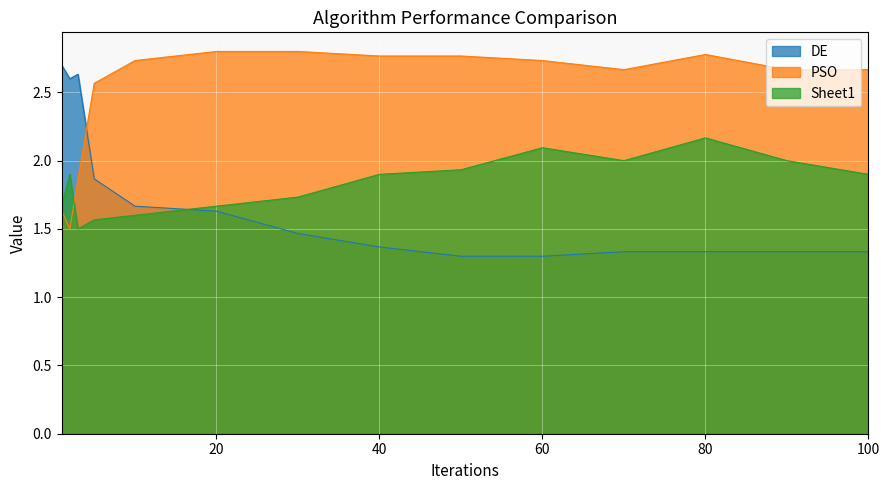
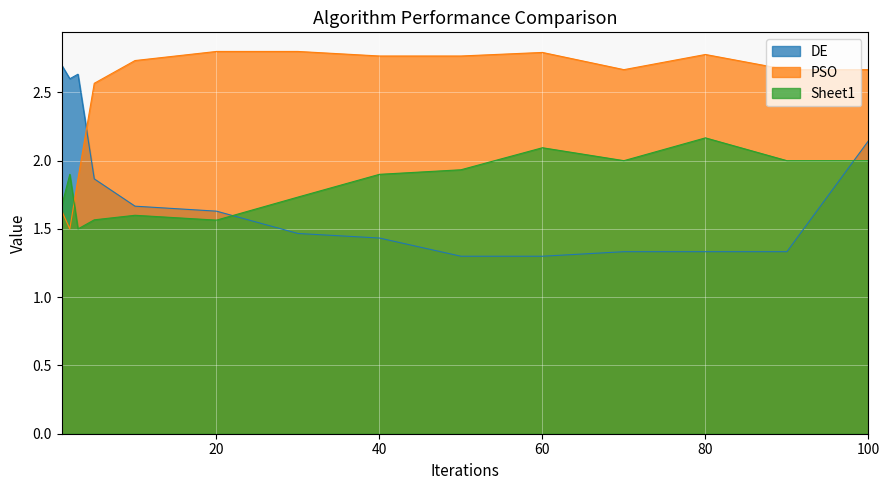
Sheet1, 20: 1.67 -> 1.56
DE, 40: 1.37 -> 1.43
PSO, 60: 2.73 -> 2.79
DE, 100: 1.33 -> 2.14
Sheet1, 100: 1.9 -> 2.0
